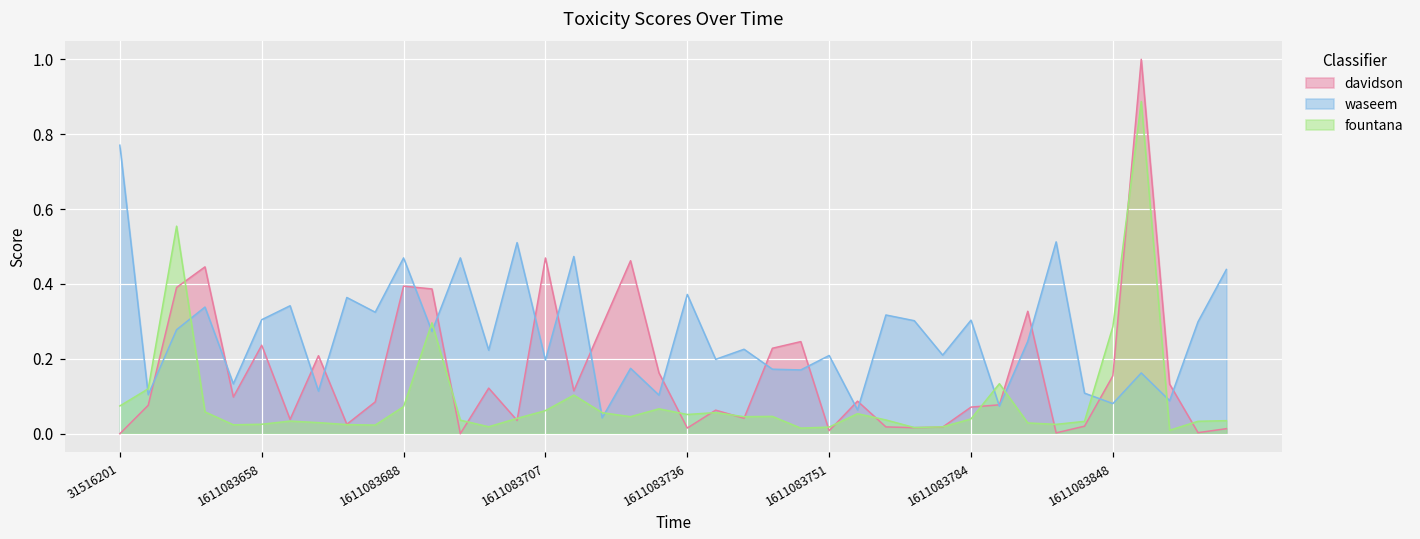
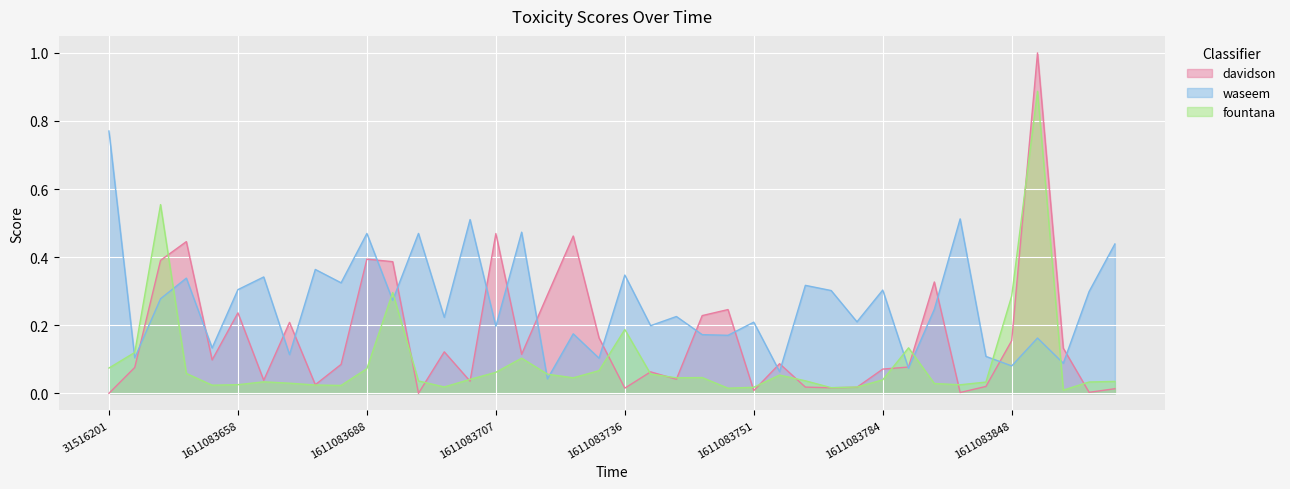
waseem, 1611083736: 0.37 -> 0.35
fountana, 1611083736: 0.05 -> 0.19
